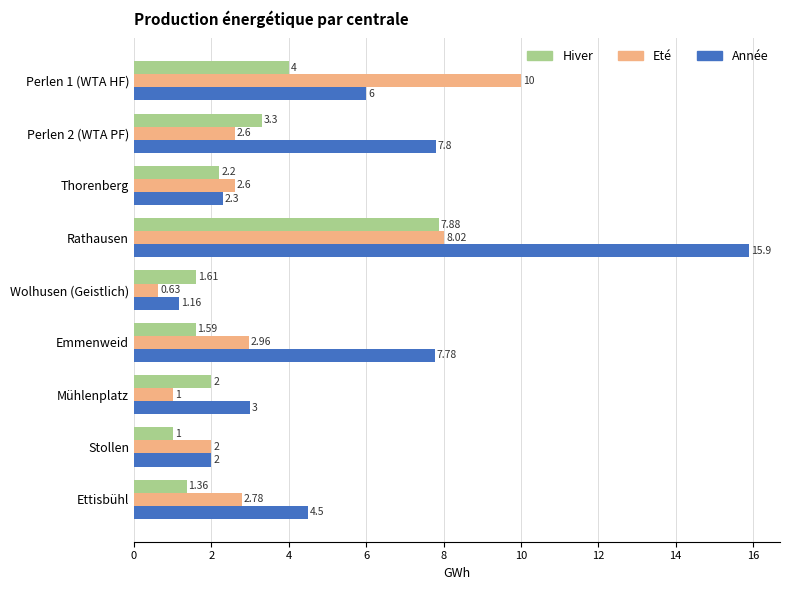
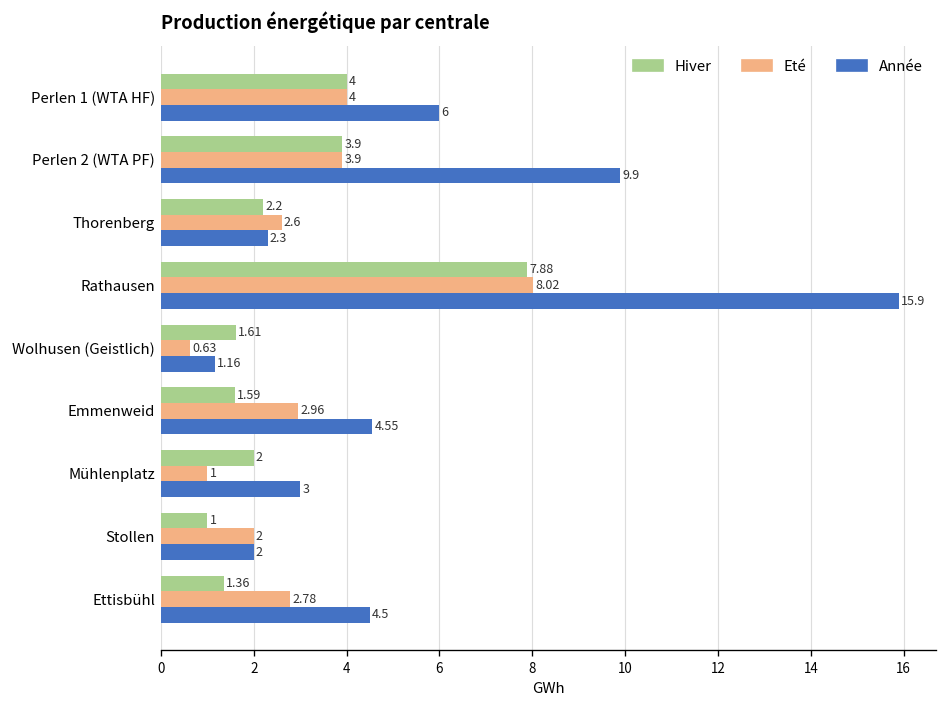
Eté, Perlen 1 (WTA HF): 10 -> 4
Hiver, Perlen 2 (WTA PF): 3.3 -> 3.9
Eté, Perlen 2 (WTA PF): 2.6 -> 3.9
Année, Perlen 2 (WTA PF): 7.8 -> 9.9
Année, Emmenweid: 7.78 -> 4.55
